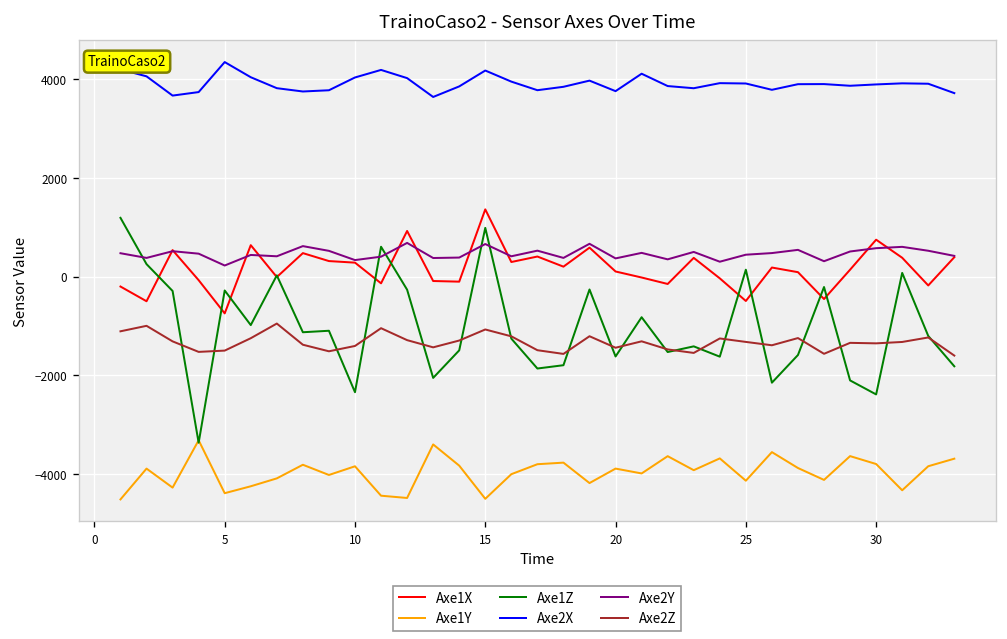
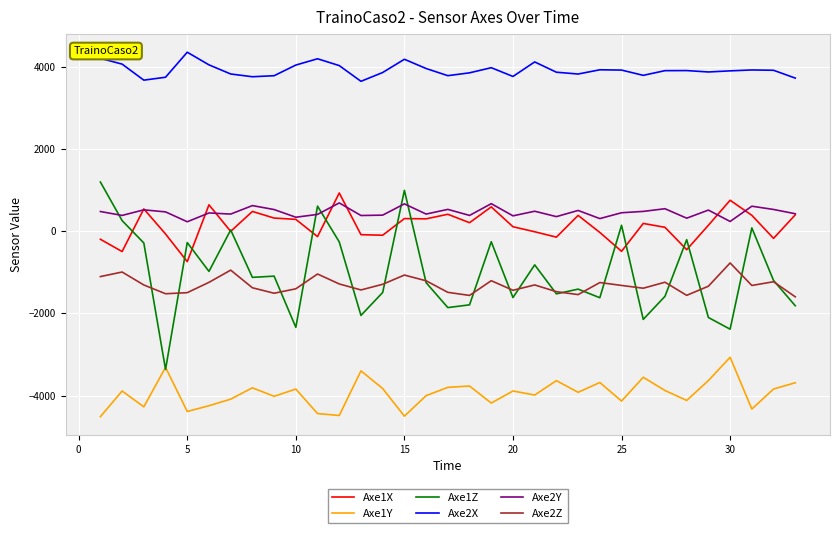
Axe1X, 15: 1400 -> 300
Axe1Y, 30: -3800 -> -3100
Axe2Y, 30: 600 -> 200
Axe2Z, 30: -1400 -> -800
